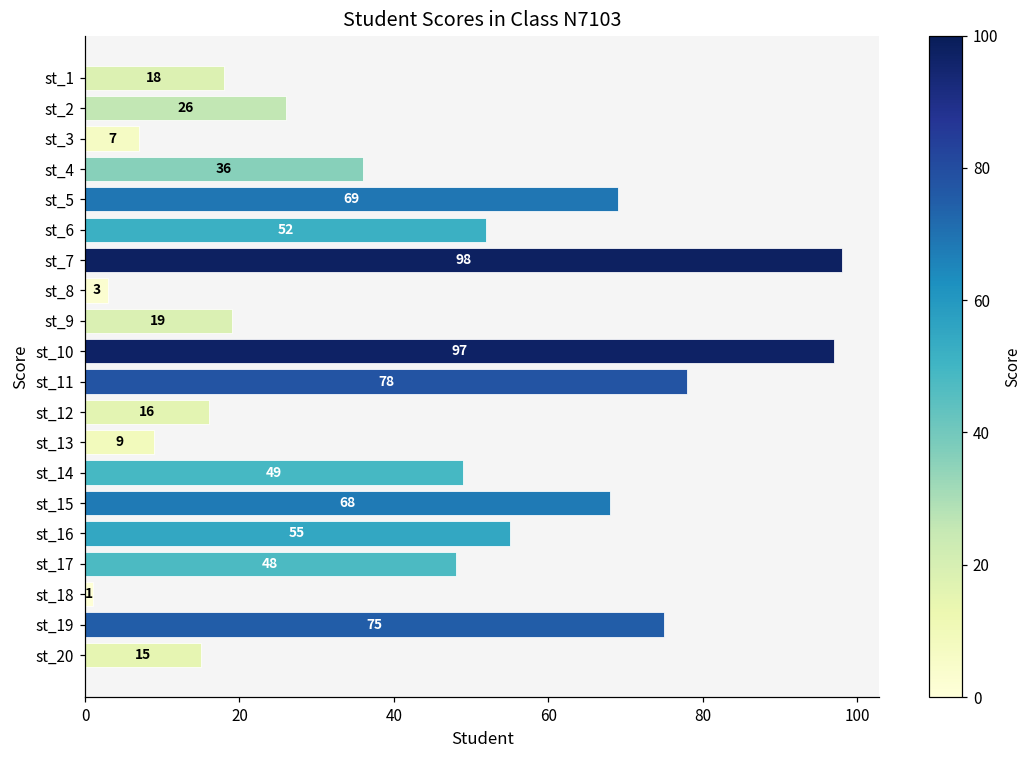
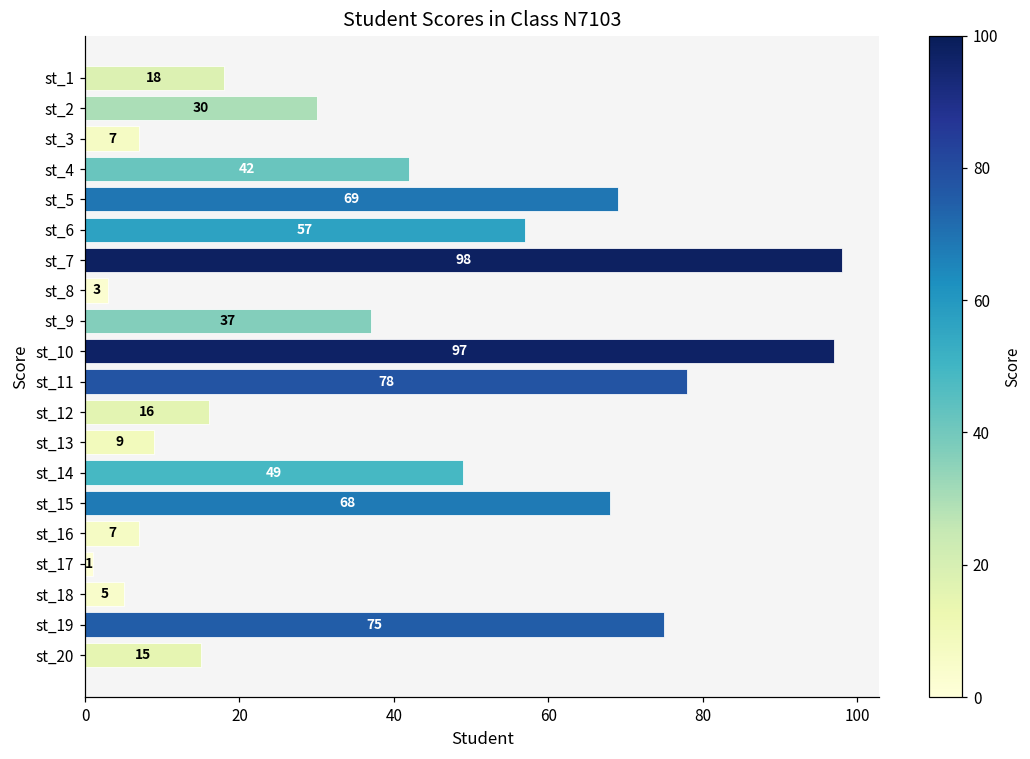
st_2: 26 -> 30
st_4: 36 -> 42
st_6: 52 -> 57
st_9: 19 -> 37
st_16: 55 -> 7
st_17: 48 -> 1
st_18: 1 -> 5
